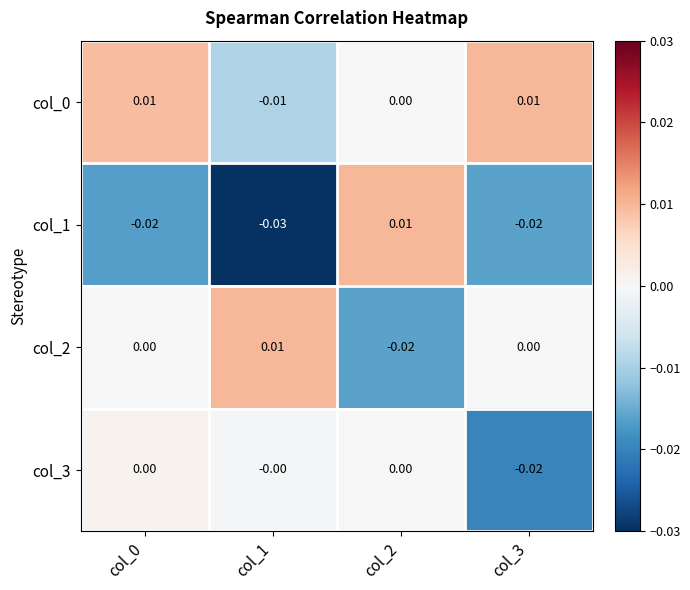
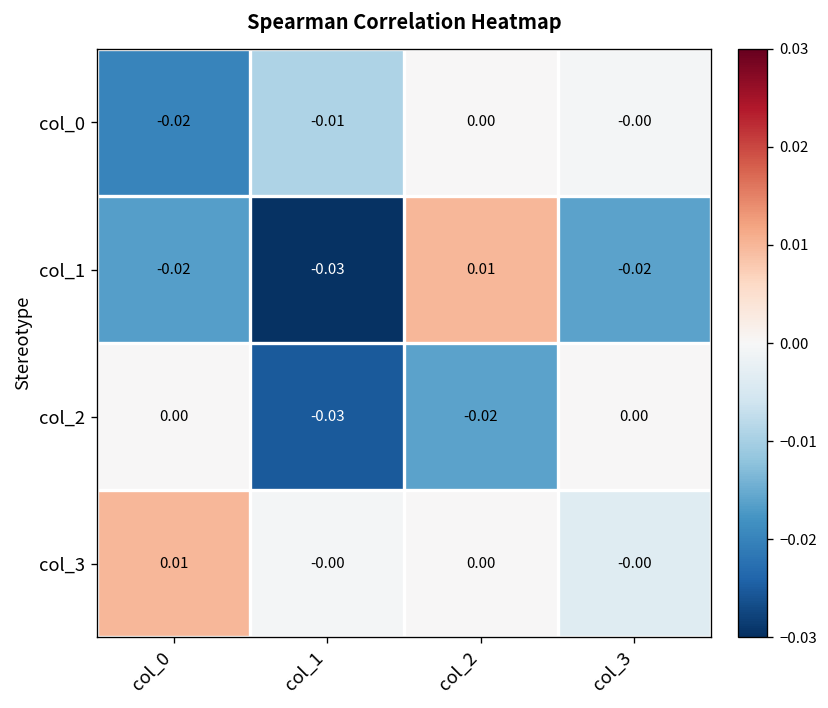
col_0, col_0: 0.01 -> -0.02
col_0, col_3: 0.01 -> -0.00
col_2, col_1: 0.01 -> -0.03
col_3, col_0: 0.00 -> 0.01
col_3, col_3: -0.02 -> -0.00
